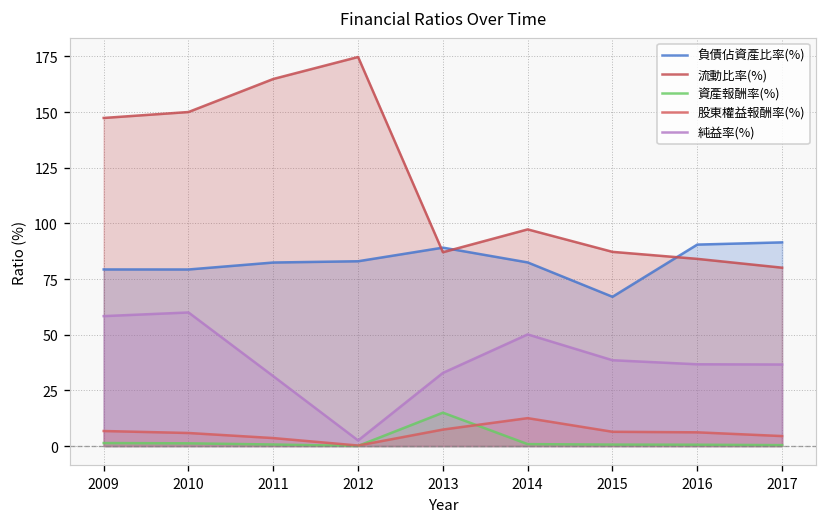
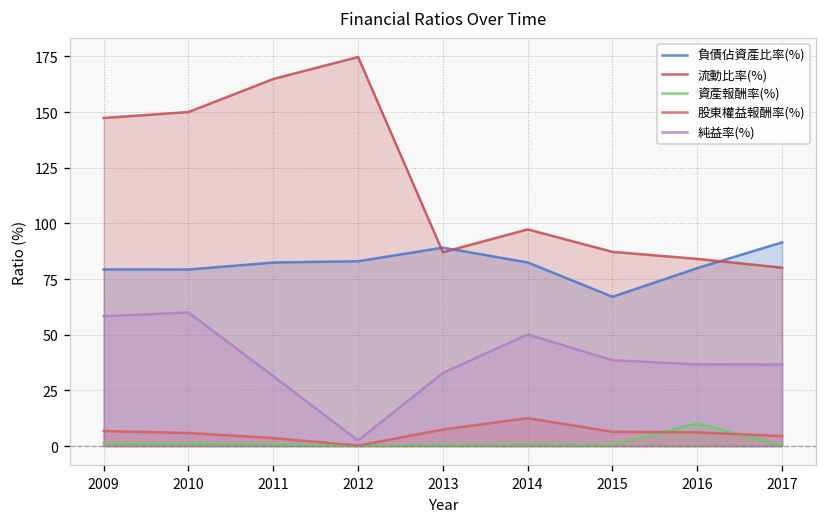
資產報酬率(%), 2013: 15 -> 1
負債佔資產比率(%), 2016: 90 -> 80
資產報酬率(%), 2016: 1 -> 10
